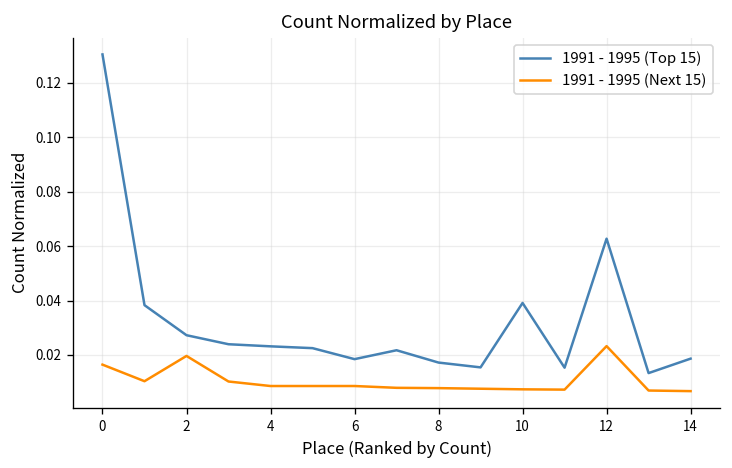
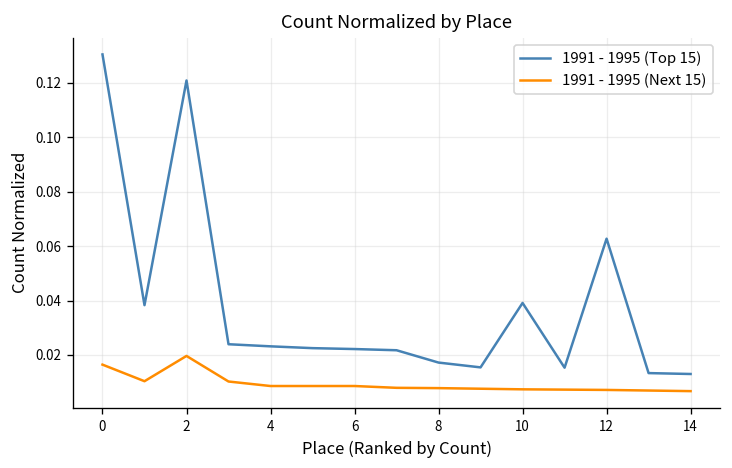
1991 - 1995 (Top 15), 2: 0.027 -> 0.121
1991 - 1995 (Top 15), 6: 0.018 -> 0.022
1991 - 1995 (Next 15), 12: 0.023 -> 0.007
1991 - 1995 (Top 15), 14: 0.019 -> 0.013
